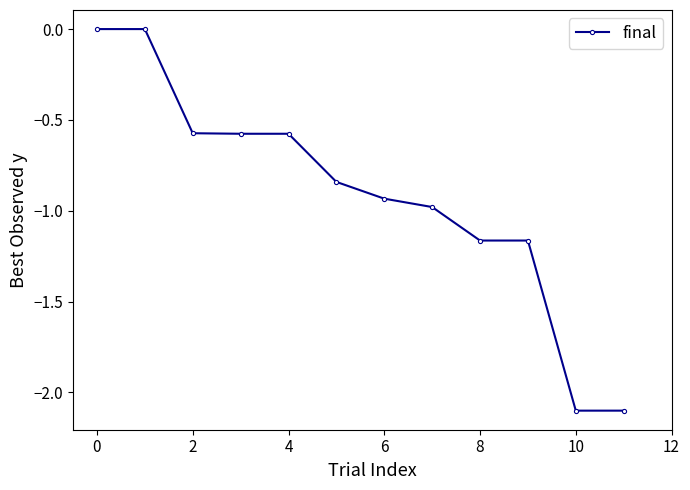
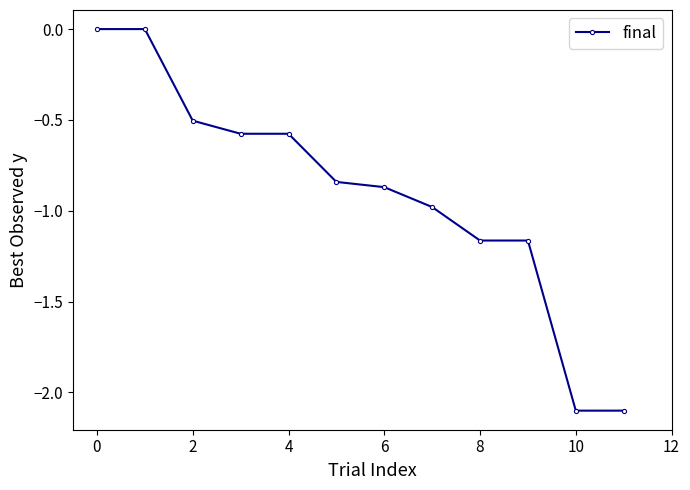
2: -0.57 -> -0.50
6: -0.93 -> -0.87
